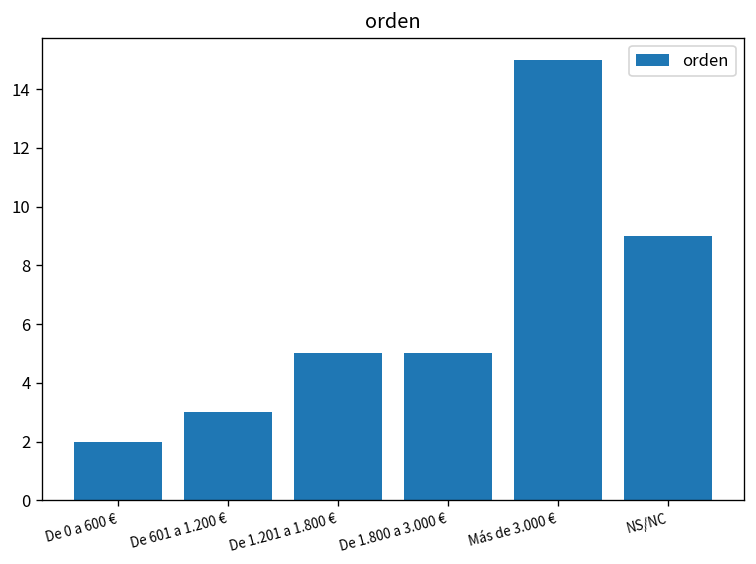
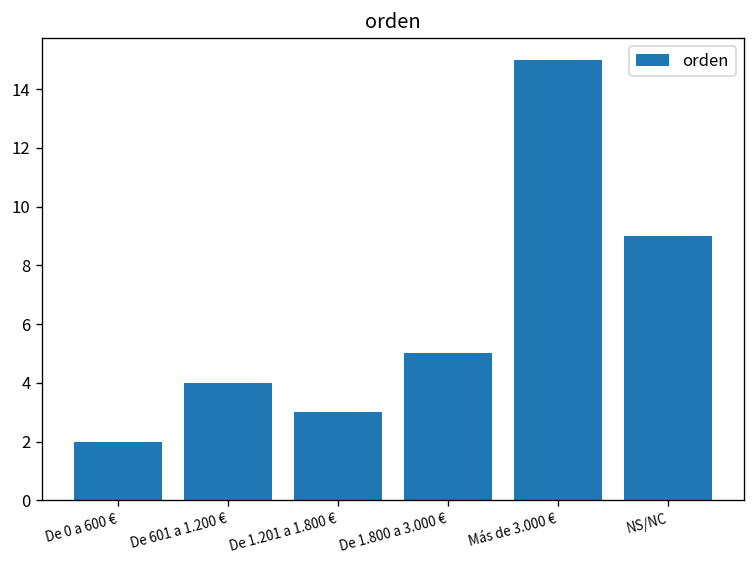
De 601 a 1.200 €: 3 -> 4
De 1.201 a 1.800 €: 5 -> 3
